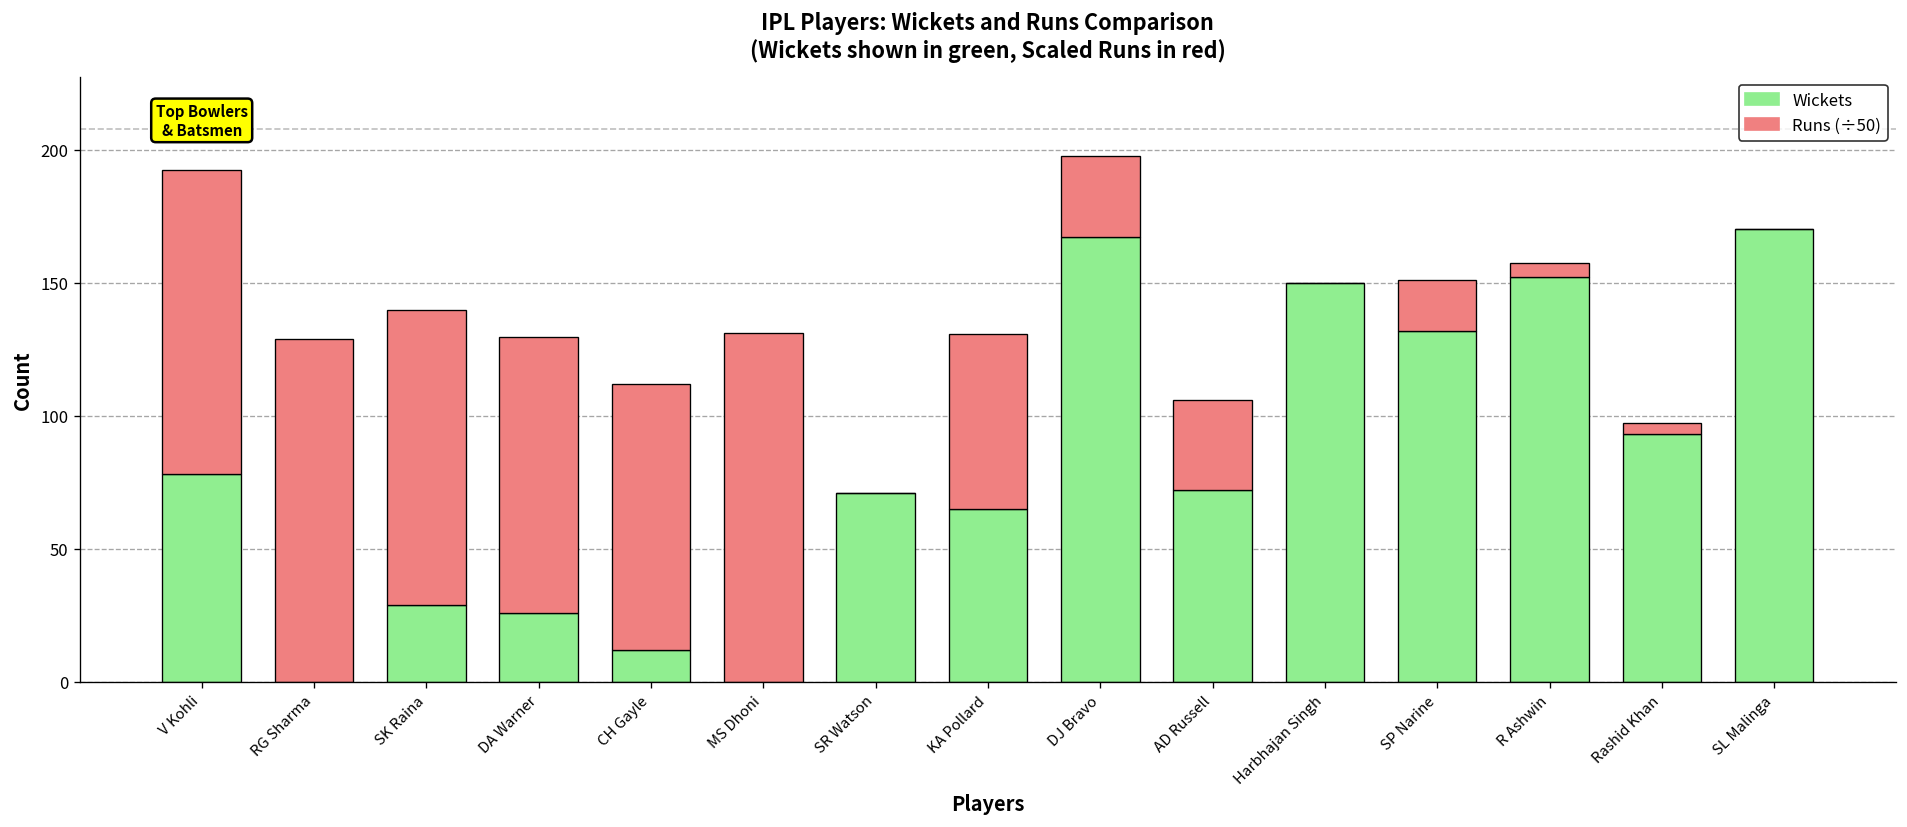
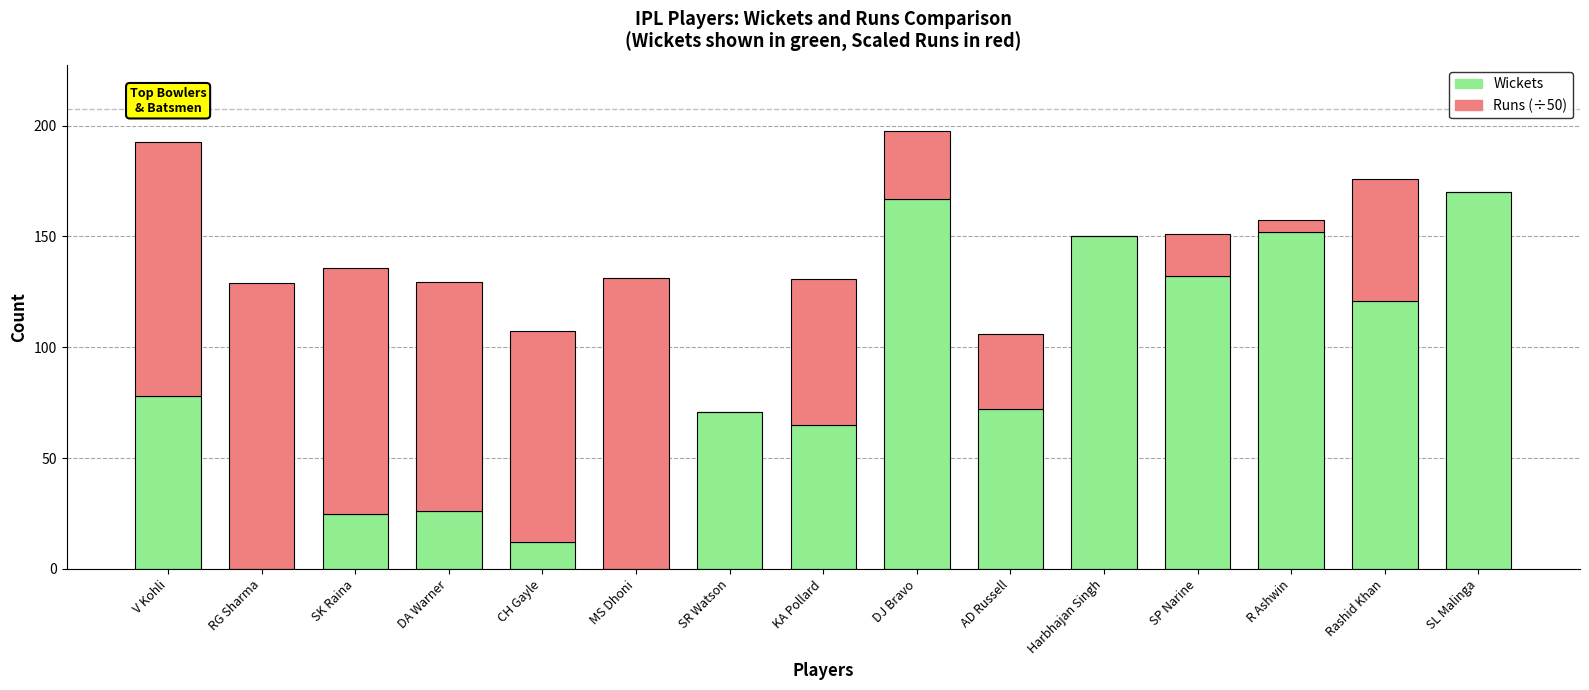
Wickets, SK Raina: 29 -> 25
Runs (÷50), CH Gayle: 100 -> 95
Wickets, Rashid Khan: 93 -> 121
Runs (÷50), Rashid Khan: 4 -> 55
